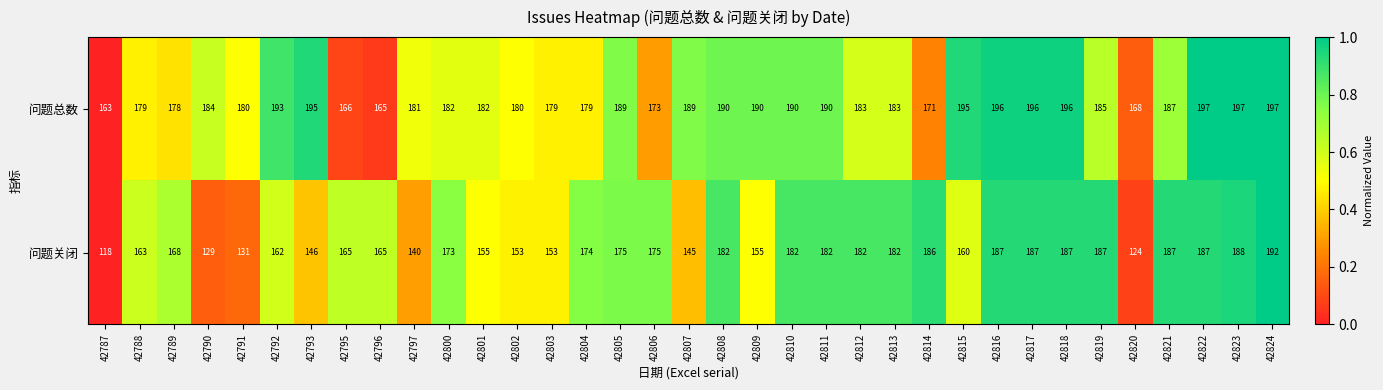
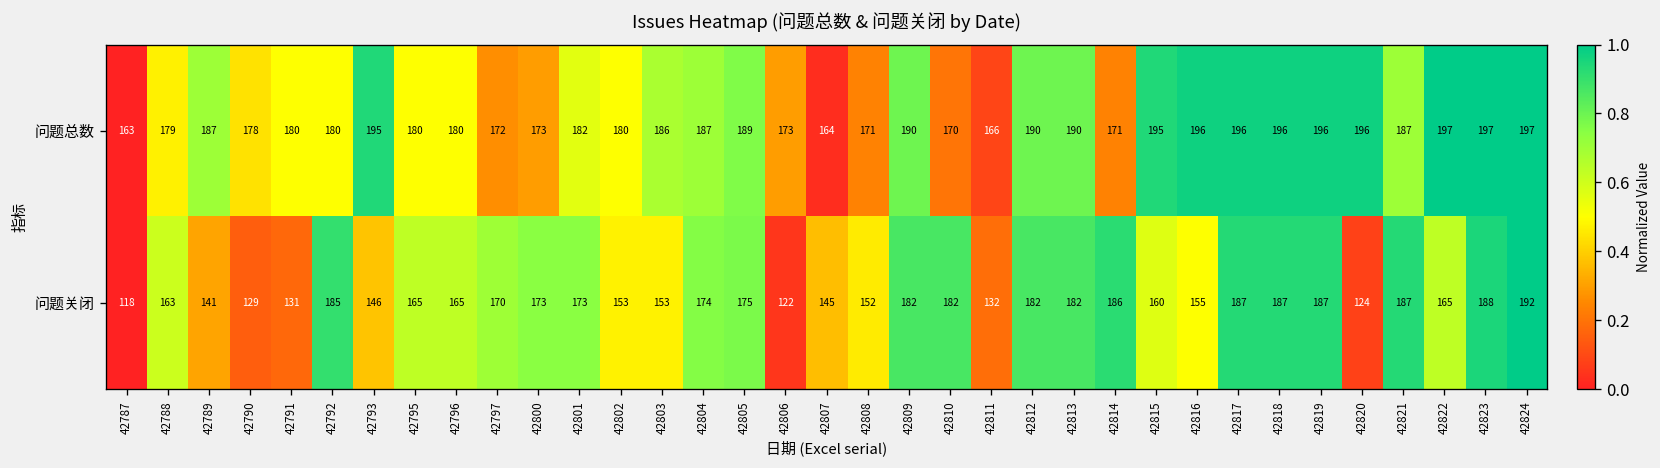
问题总数, 42789: 178 -> 187
问题总数, 42790: 184 -> 178
问题总数, 42792: 193 -> 180
问题总数, 42795: 166 -> 180
问题总数, 42796: 165 -> 180
问题总数, 42797: 181 -> 172
问题总数, 42800: 182 -> 173
问题总数, 42803: 179 -> 186
问题总数, 42804: 179 -> 187
问题总数, 42807: 189 -> 164
问题总数, 42808: 190 -> 171
问题总数, 42810: 190 -> 170
问题总数, 42811: 190 -> 166
问题总数, 42812: 183 -> 190
问题总数, 42813: 183 -> 190
问题总数, 42819: 185 -> 196
问题总数, 42820: 168 -> 196
问题关闭, 42789: 168 -> 141
问题关闭, 42792: 162 -> 185
问题关闭, 42797: 140 -> 170
问题关闭, 42801: 155 -> 173
问题关闭, 42806: 175 -> 122
问题关闭, 42808: 182 -> 152
问题关闭, 42809: 155 -> 182
问题关闭, 42811: 182 -> 132
问题关闭, 42816: 187 -> 155
问题关闭, 42822: 187 -> 165
